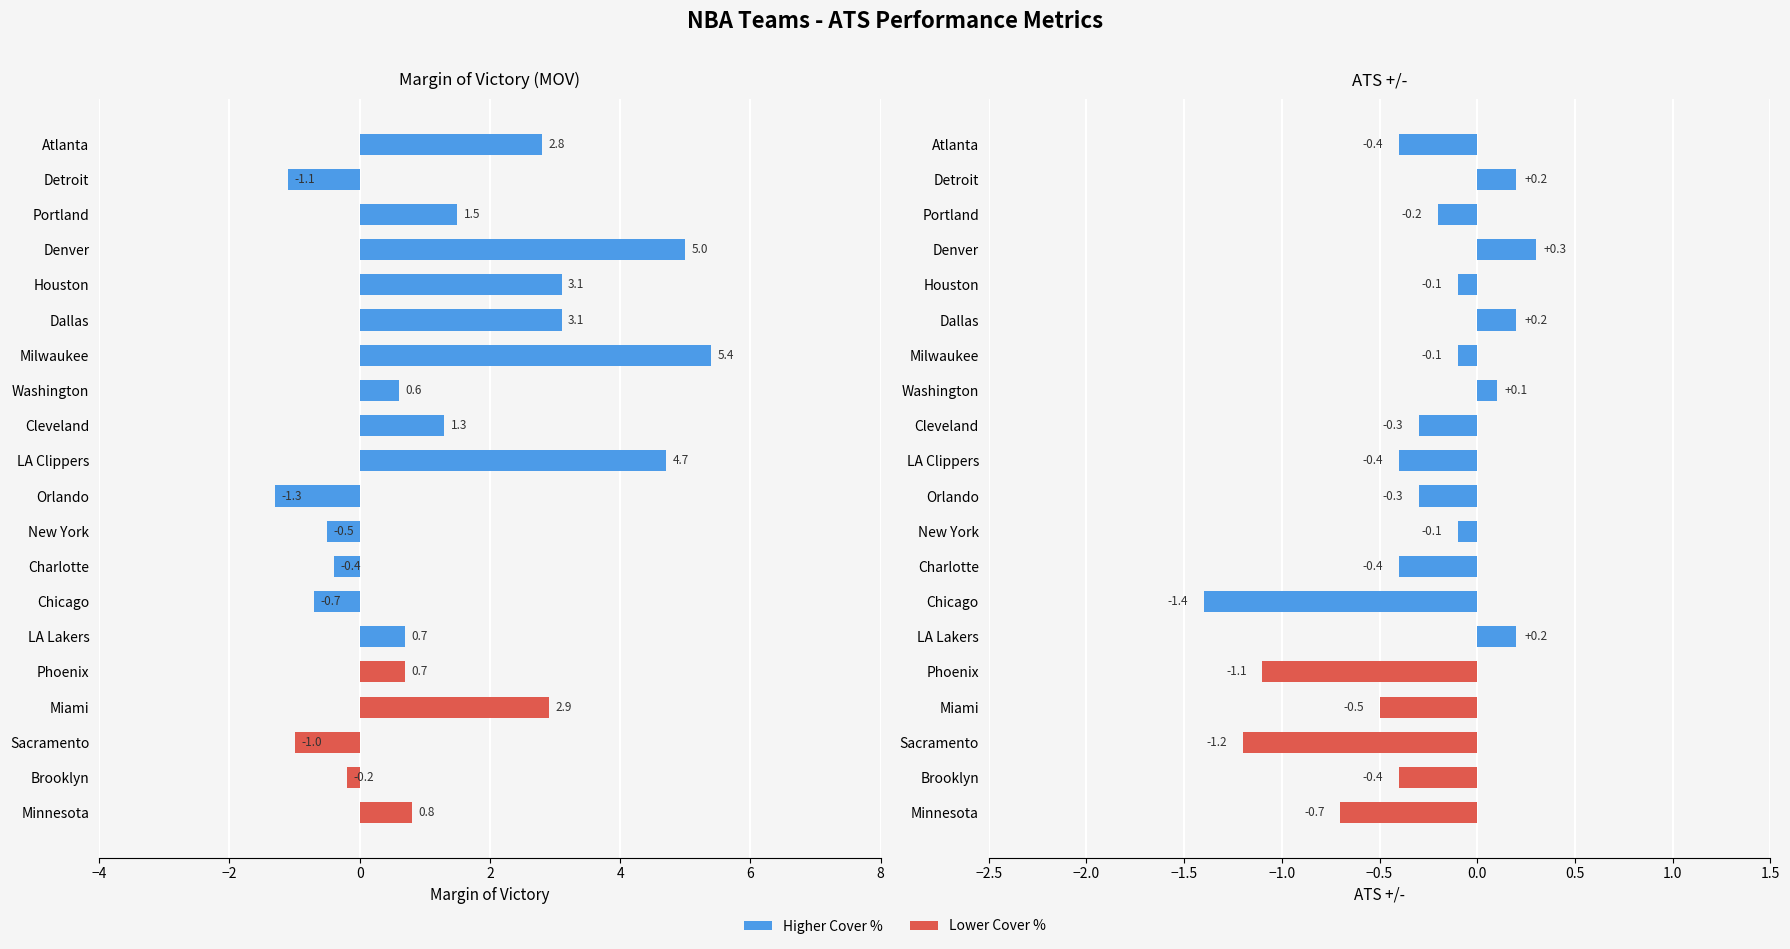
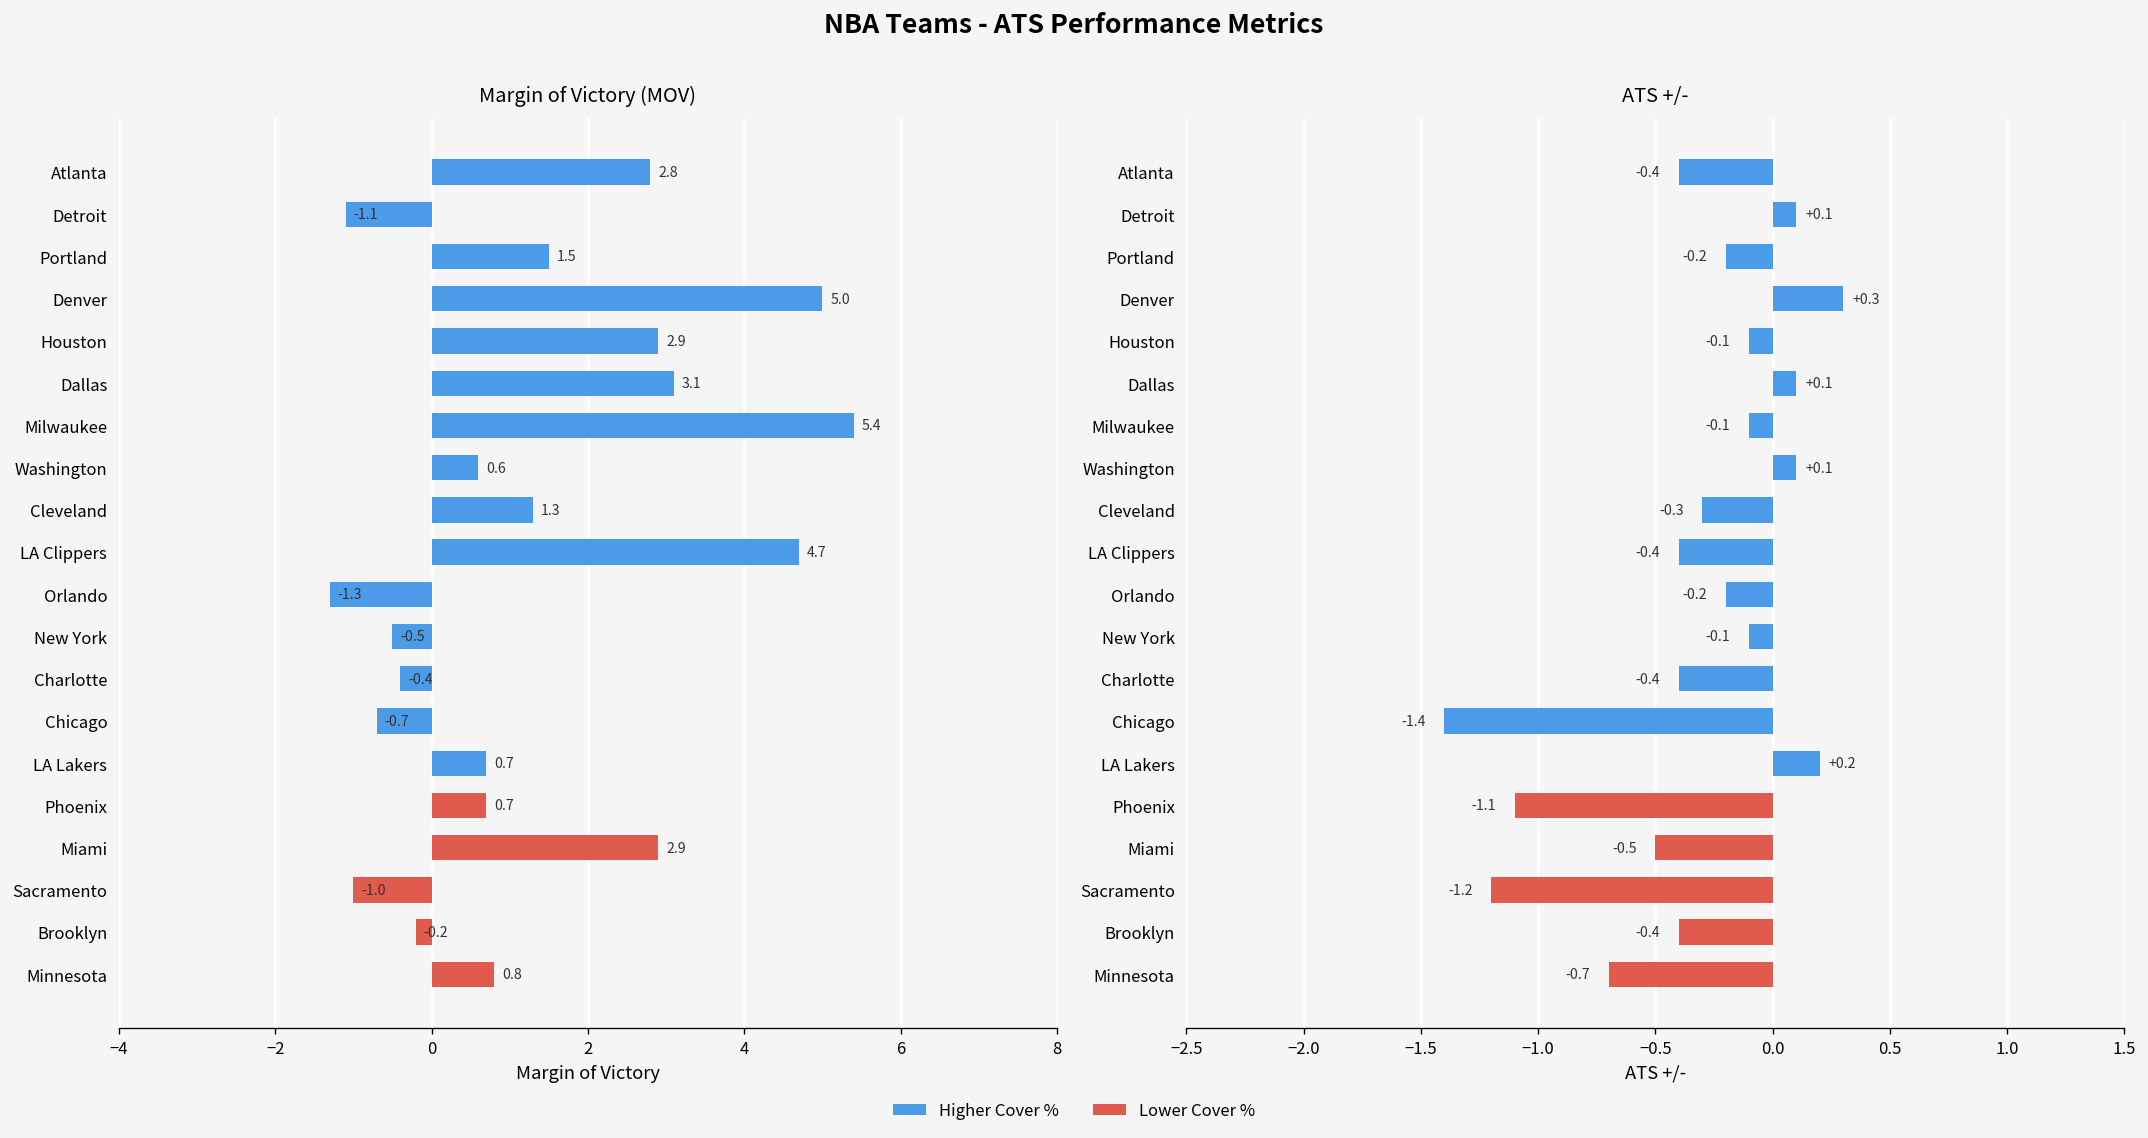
Margin of Victory (MOV), Houston: 3.1 -> 2.9
ATS +/-, Detroit: +0.2 -> +0.1
ATS +/-, Dallas: +0.2 -> +0.1
ATS +/-, Orlando: -0.3 -> -0.2
